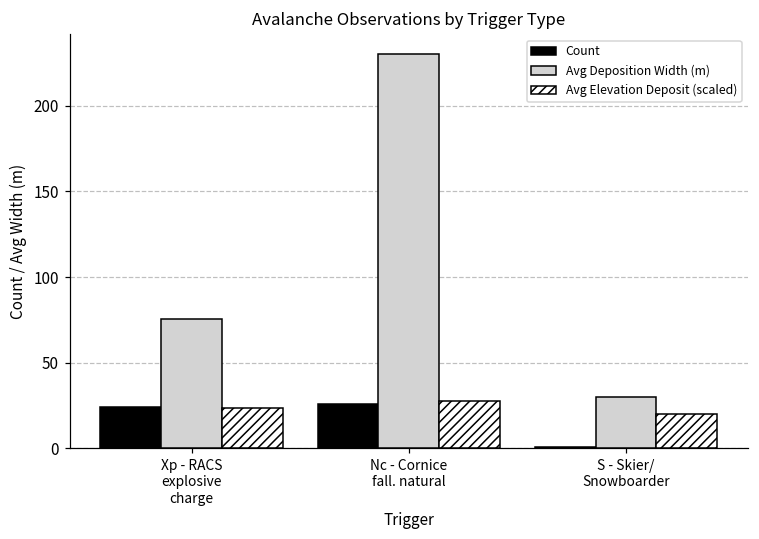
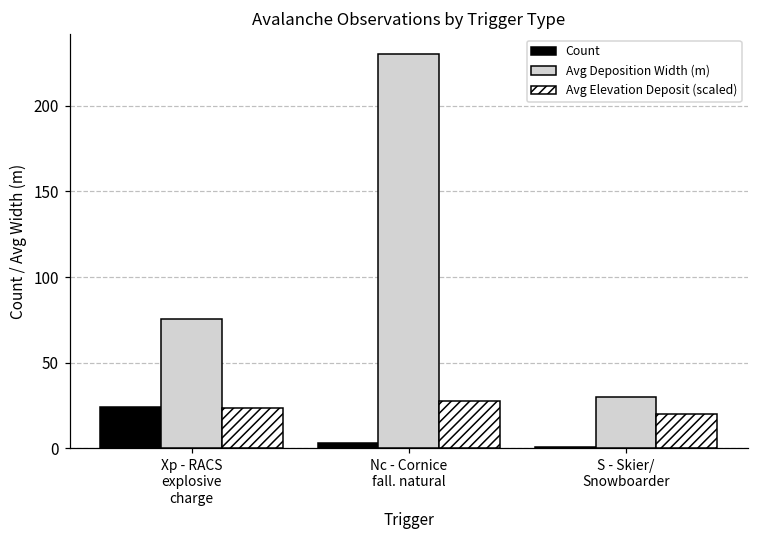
Count, Nc - Cornice fall. natural: 26 -> 3
